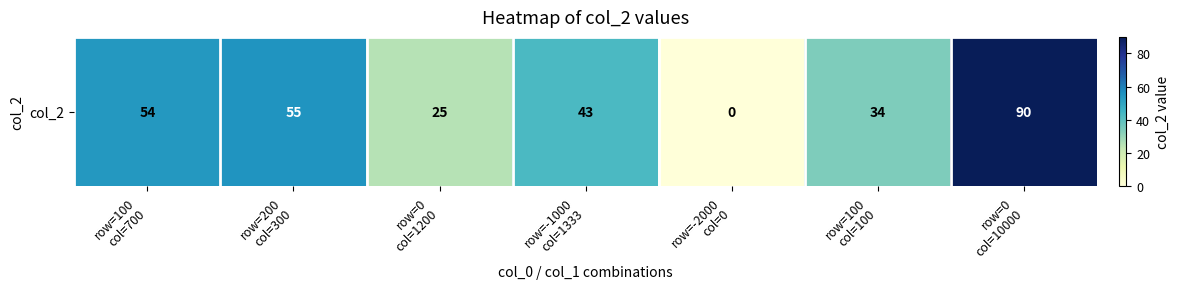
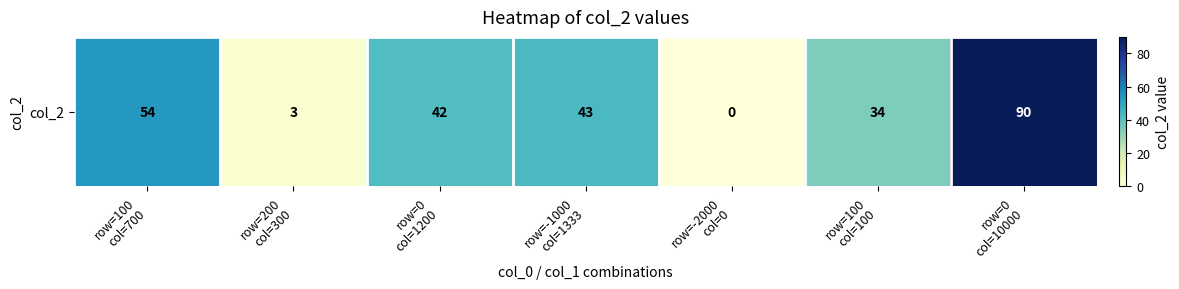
col_2, row=200 col=300: 55 -> 3
col_2, row=0 col=1200: 25 -> 42
